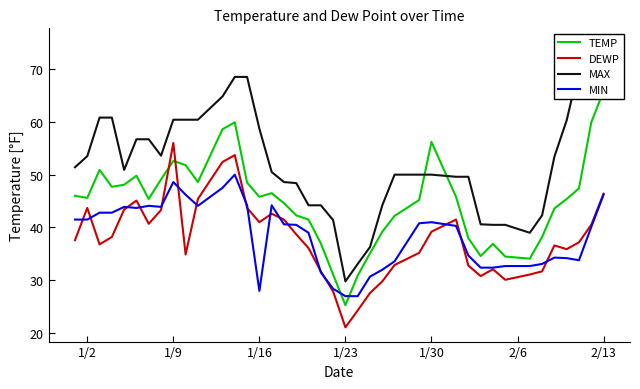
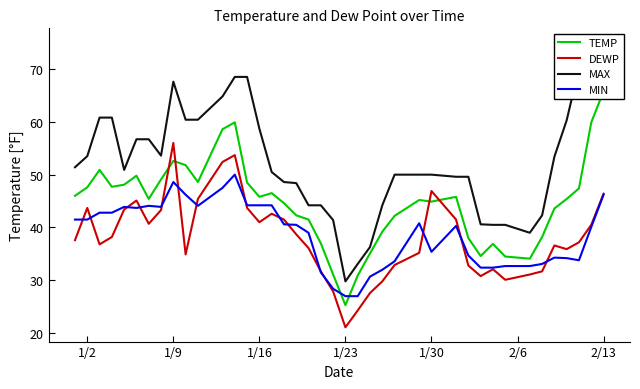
TEMP, 1/2: 46 -> 48
MAX, 1/9: 60 -> 68
MIN, 1/16: 28 -> 44
TEMP, 1/30: 56 -> 45
DEWP, 1/30: 39 -> 47
MIN, 1/30: 41 -> 35
